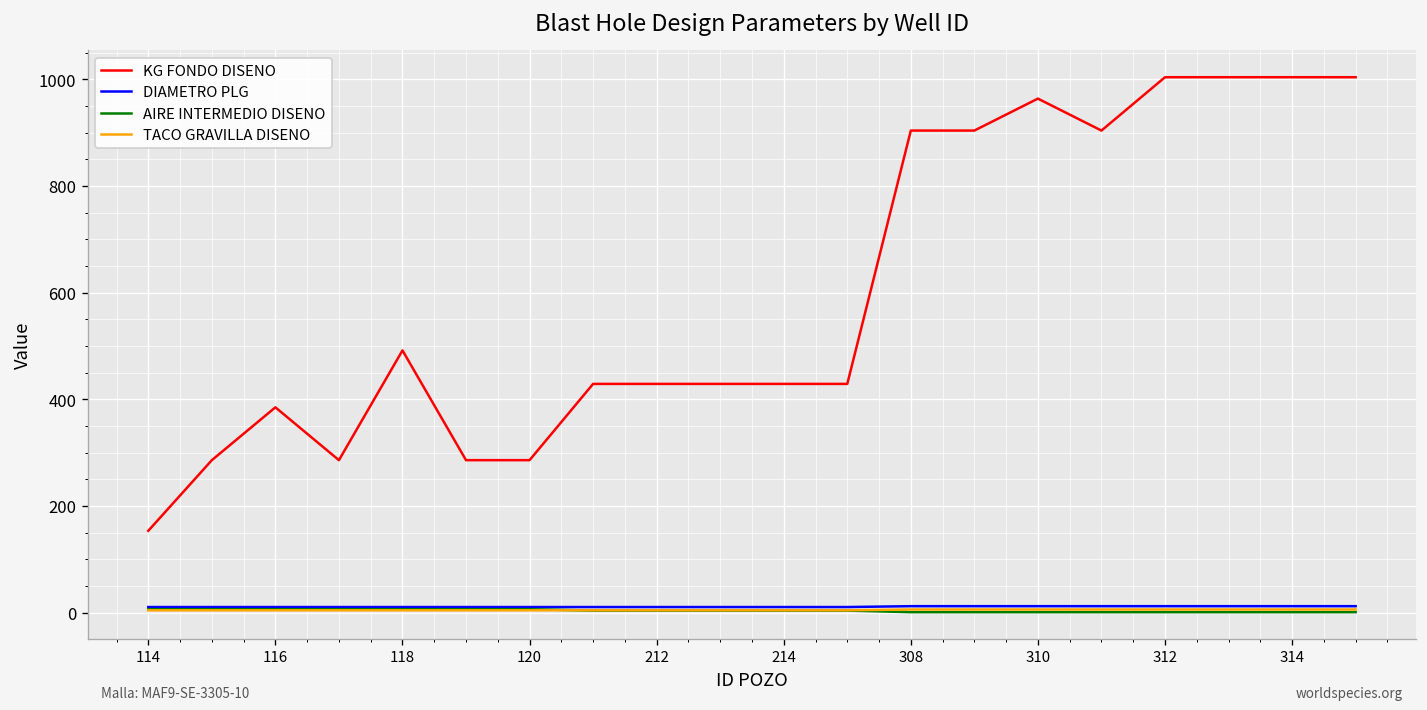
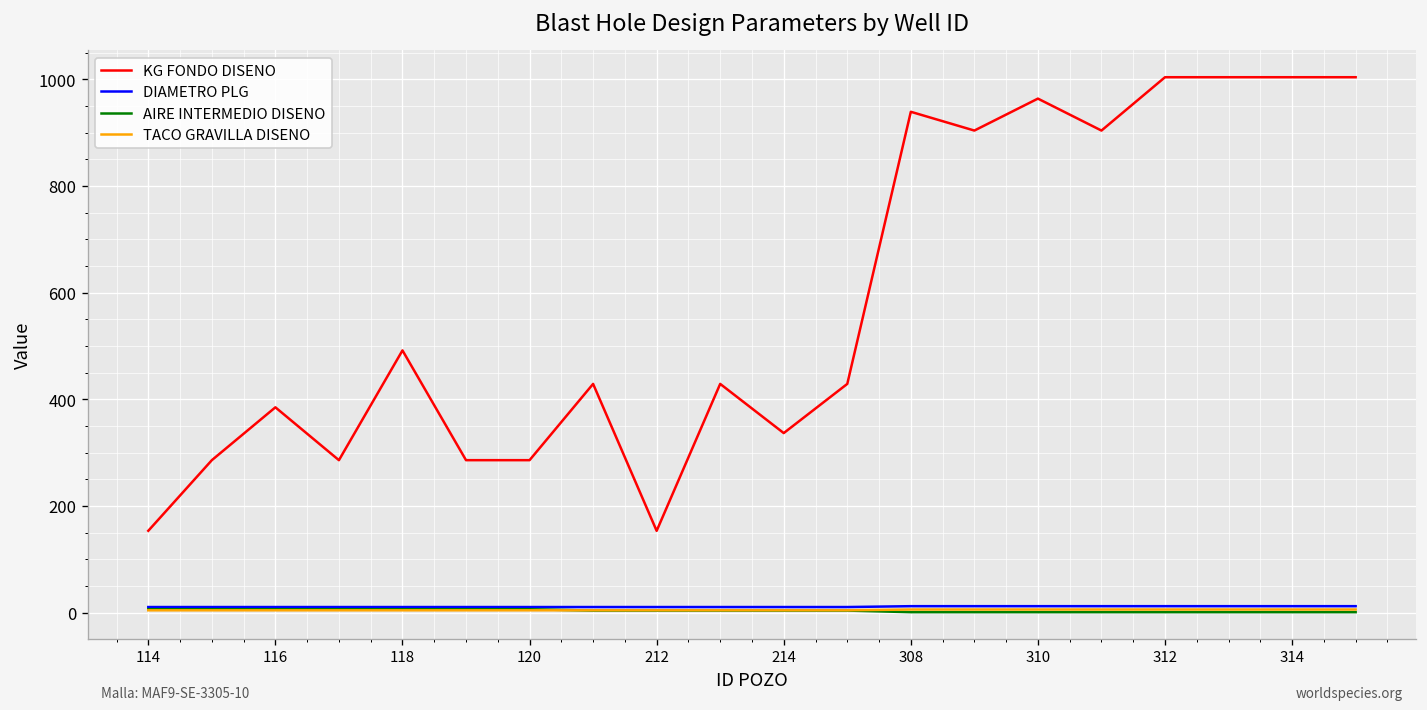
KG FONDO DISENO, 212: 430 -> 150
KG FONDO DISENO, 214: 430 -> 340
KG FONDO DISENO, 308: 900 -> 940
